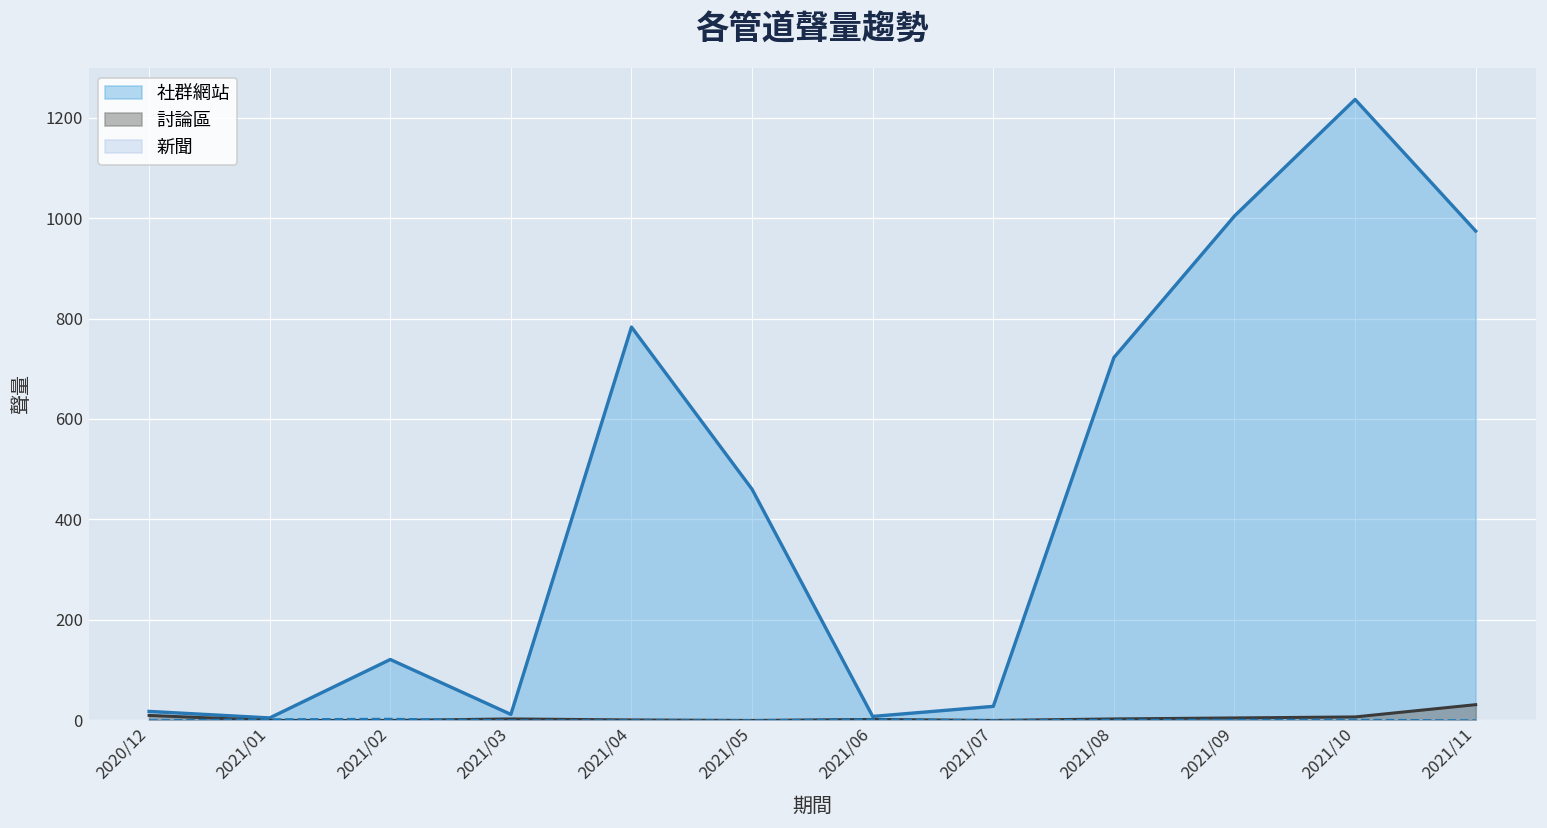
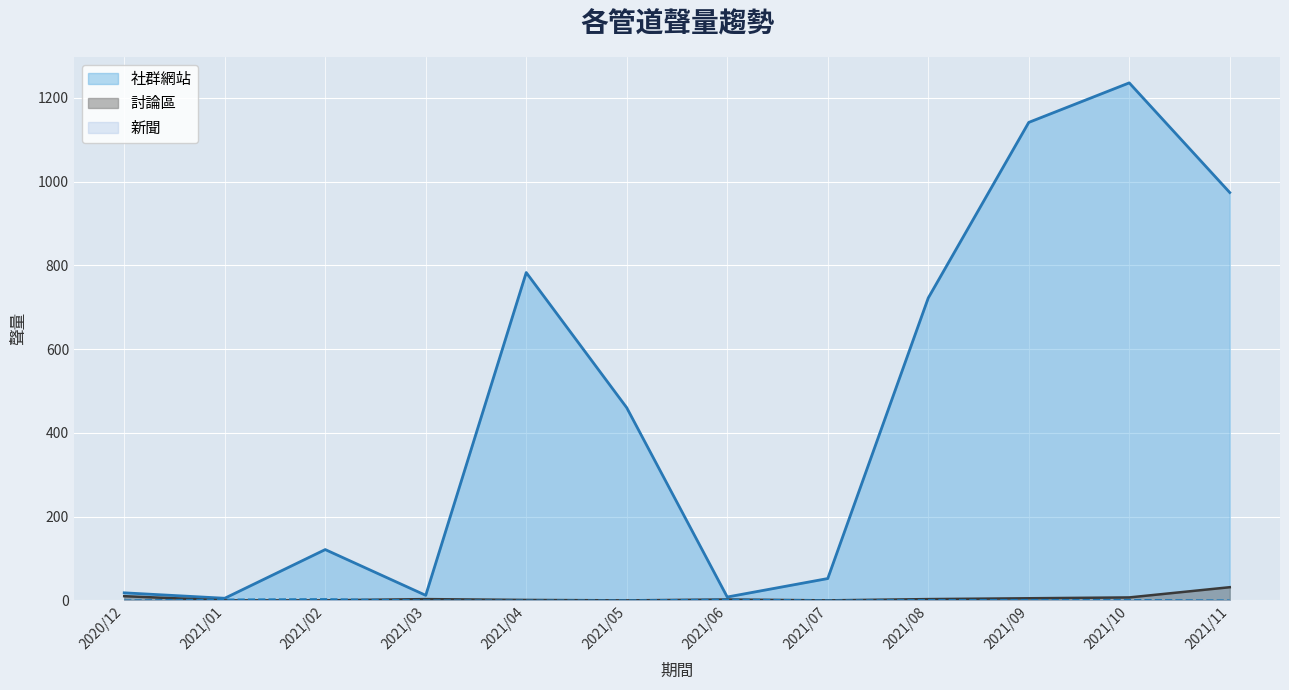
社群網站, 2021/07: 30 -> 50
社群網站, 2021/09: 1000 -> 1140
